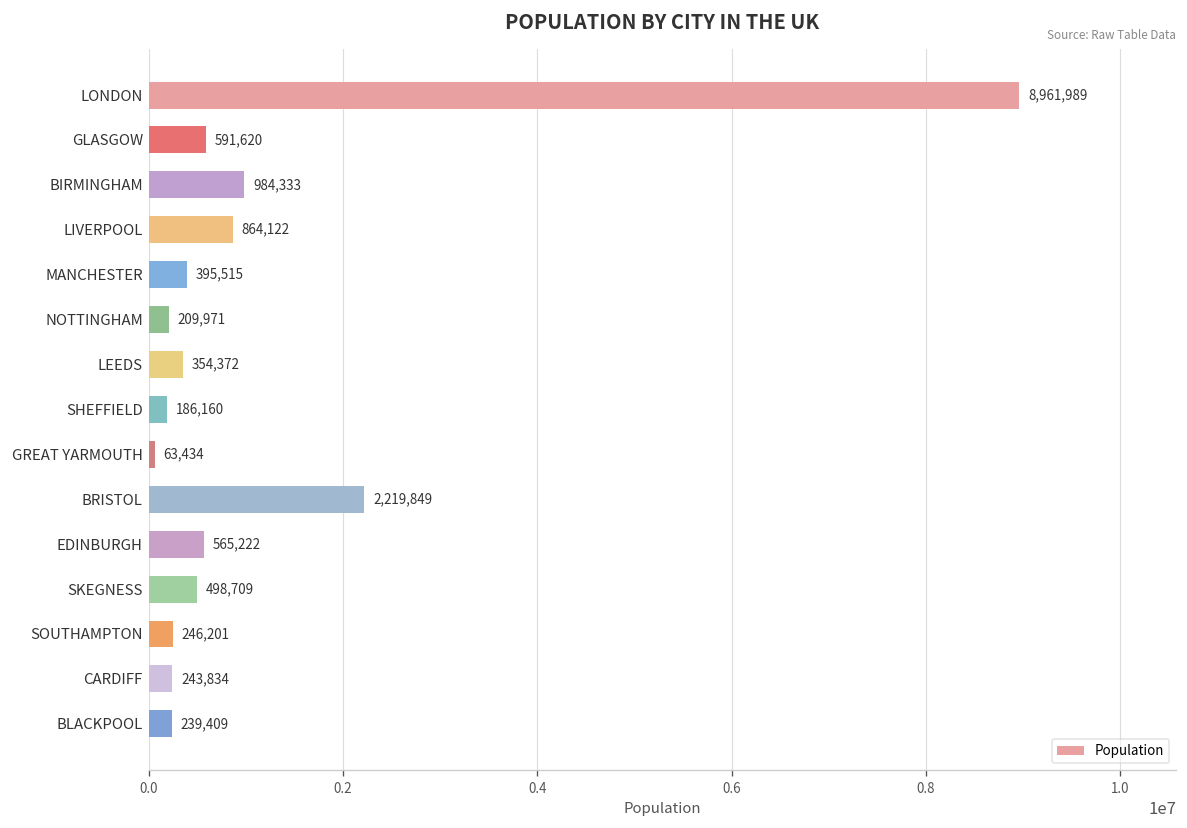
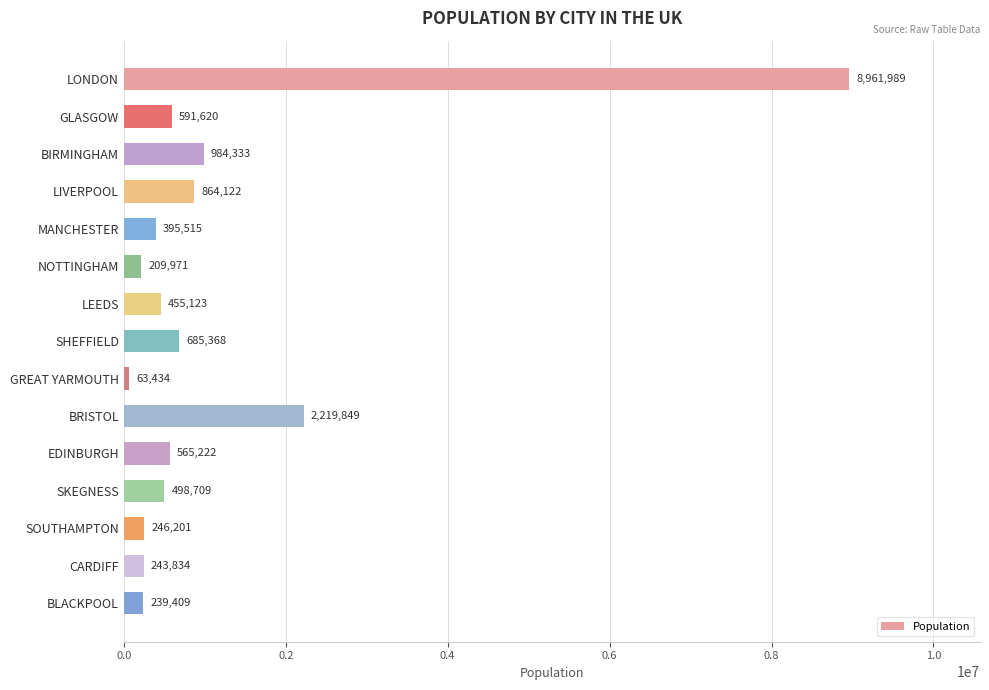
LEEDS: 354,372 -> 455,123
SHEFFIELD: 186,160 -> 685,368
